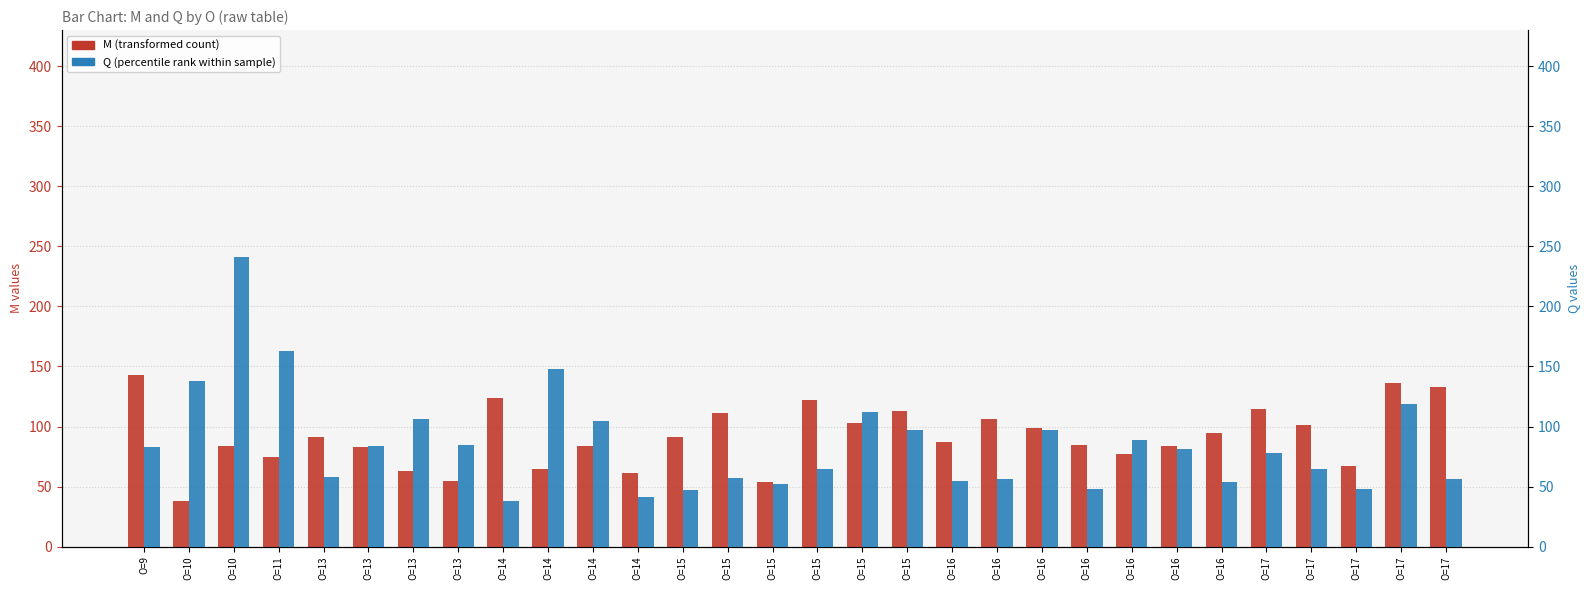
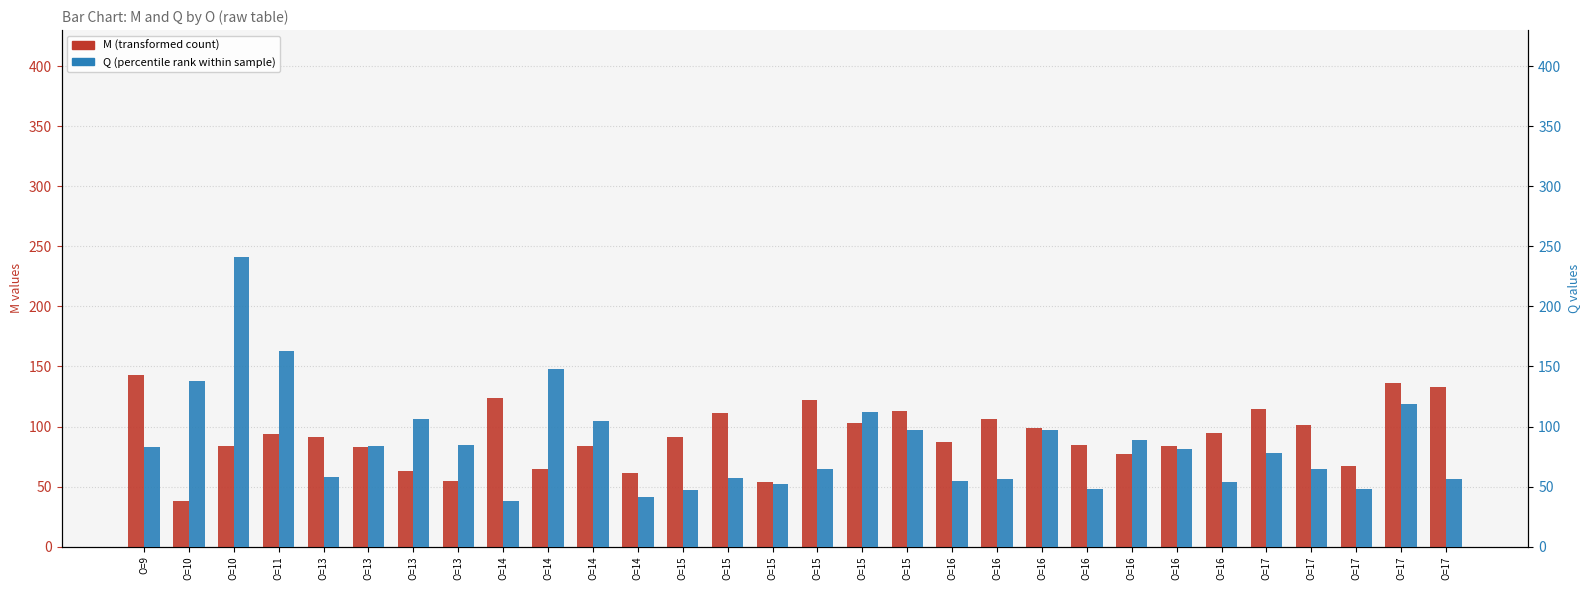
M (transformed count), O=11: 75 -> 94
